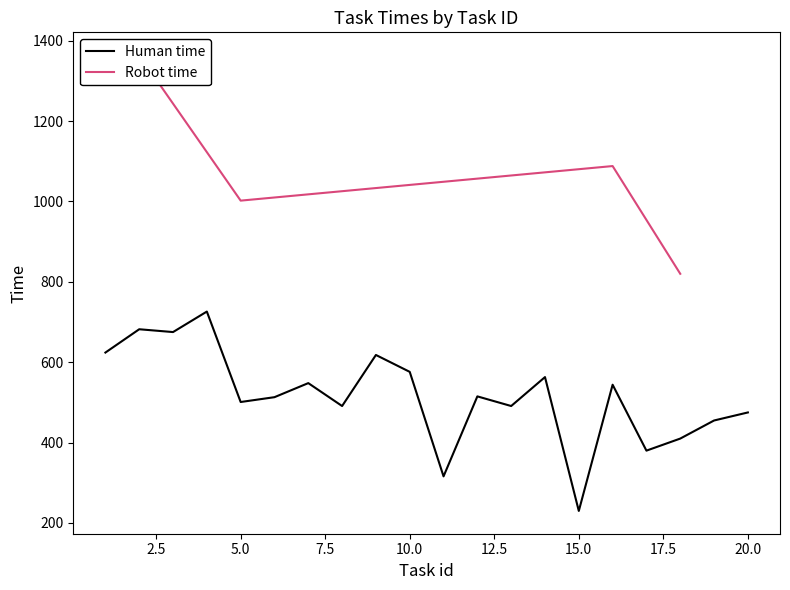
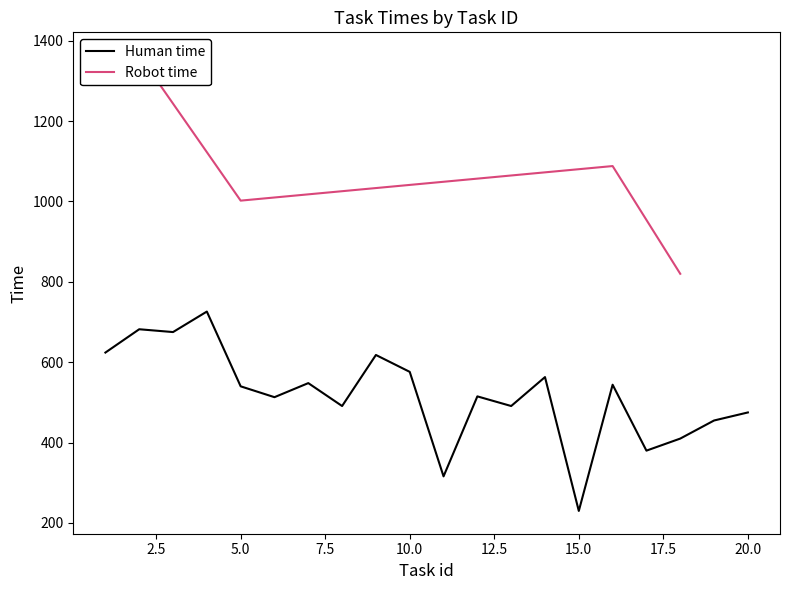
Human time, 5.0: 500 -> 540
